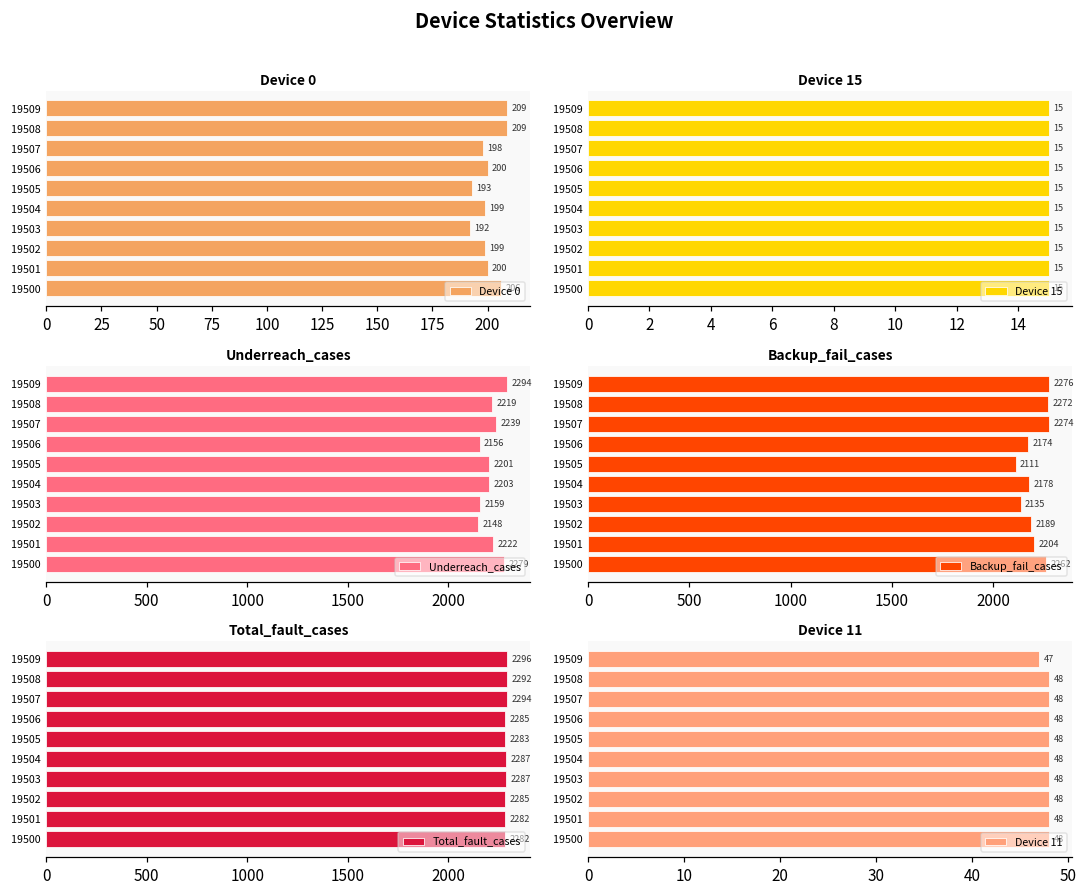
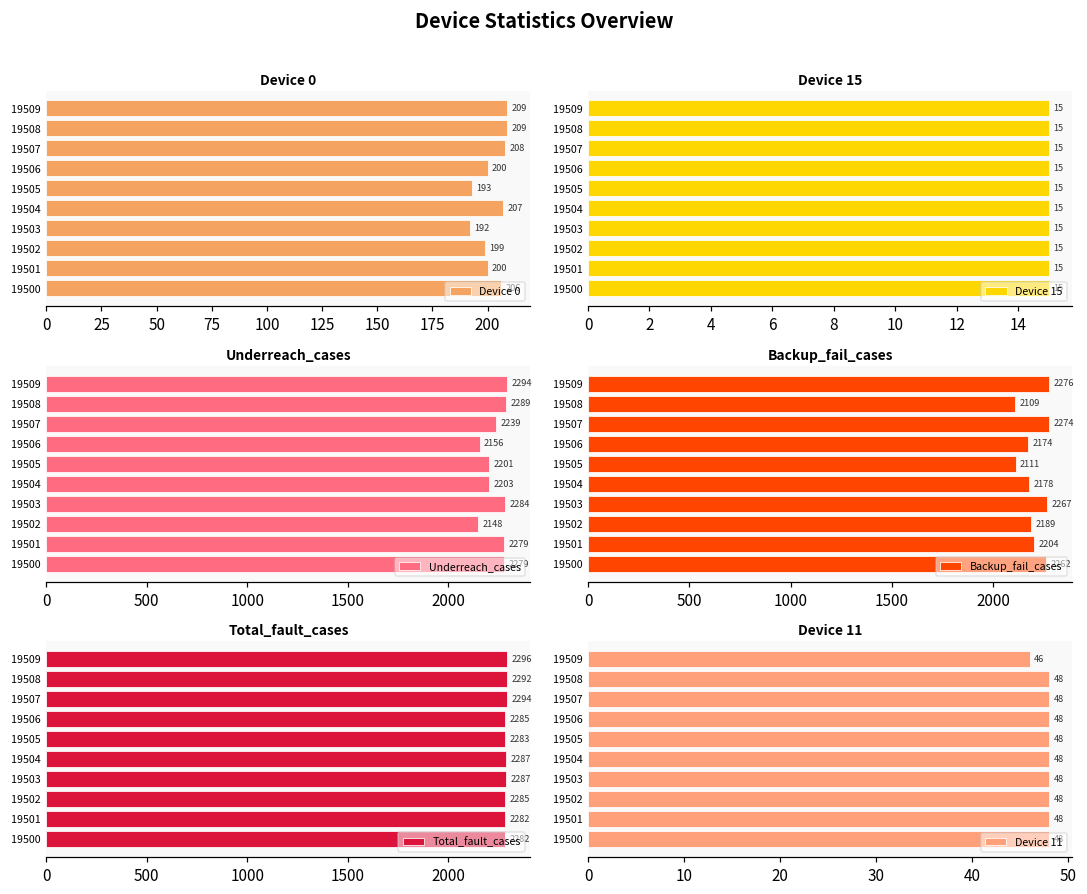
Device 0, 19507: 198 -> 208
Device 0, 19504: 199 -> 207
Underreach_cases, 19508: 2219 -> 2289
Underreach_cases, 19503: 2159 -> 2284
Underreach_cases, 19501: 2222 -> 2279
Backup_fail_cases, 19508: 2272 -> 2109
Backup_fail_cases, 19503: 2135 -> 2267
Device 11, 19509: 47 -> 46
